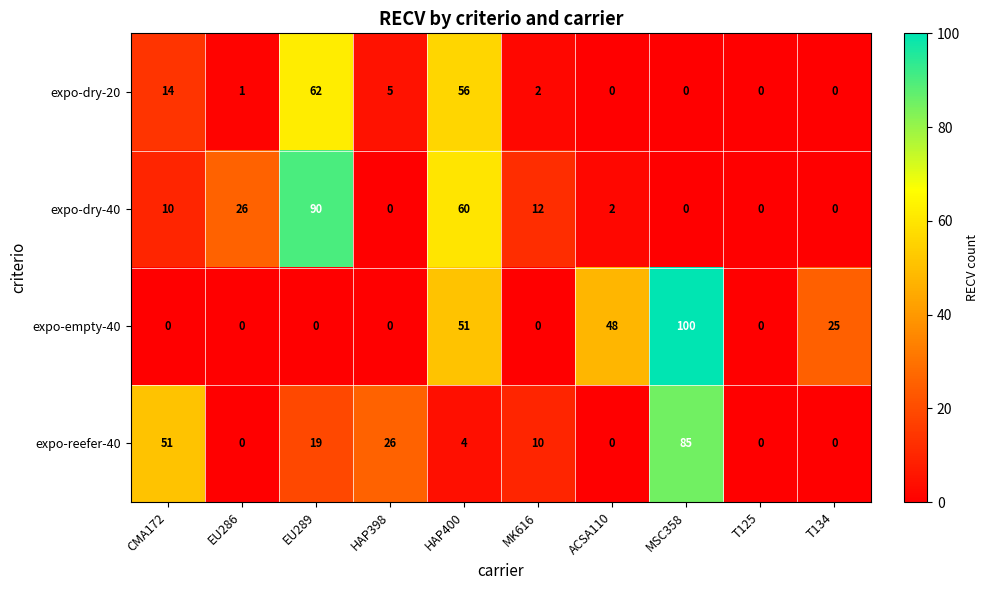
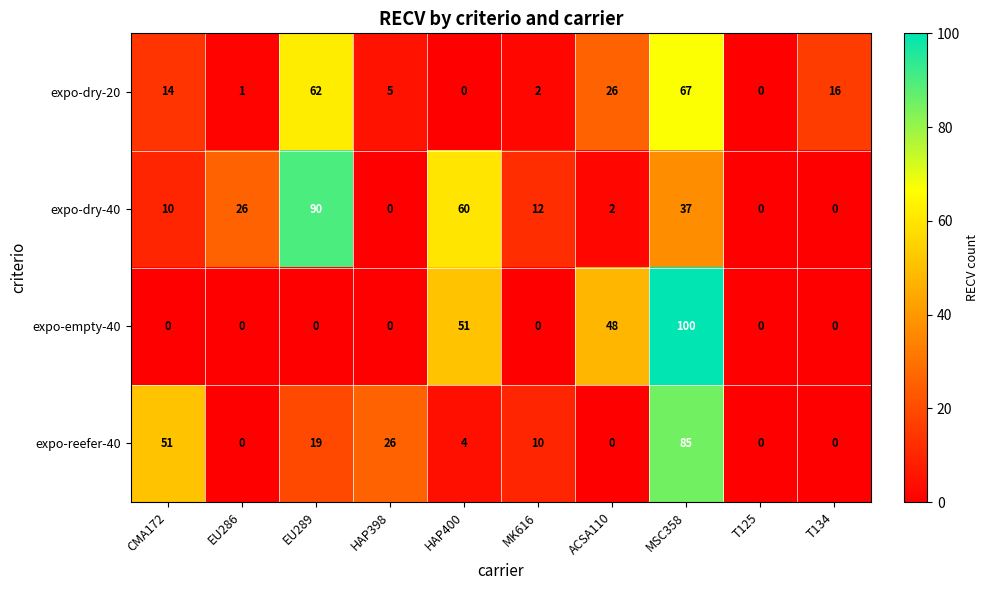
expo-dry-20, HAP400: 56 -> 0
expo-dry-20, ACSA110: 0 -> 26
expo-dry-20, MSC358: 0 -> 67
expo-dry-20, T134: 0 -> 16
expo-dry-40, MSC358: 0 -> 37
expo-empty-40, T134: 25 -> 0
